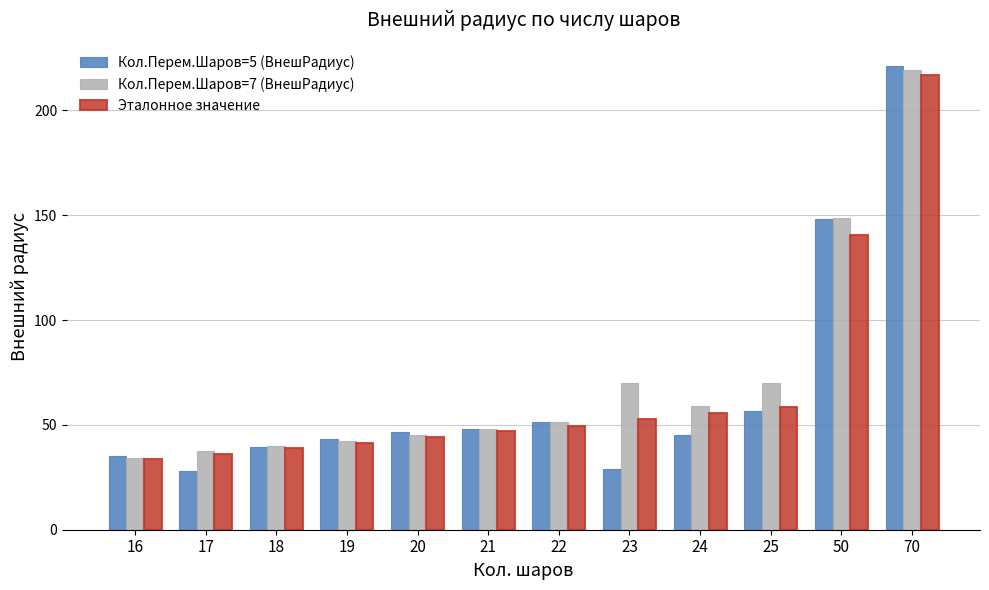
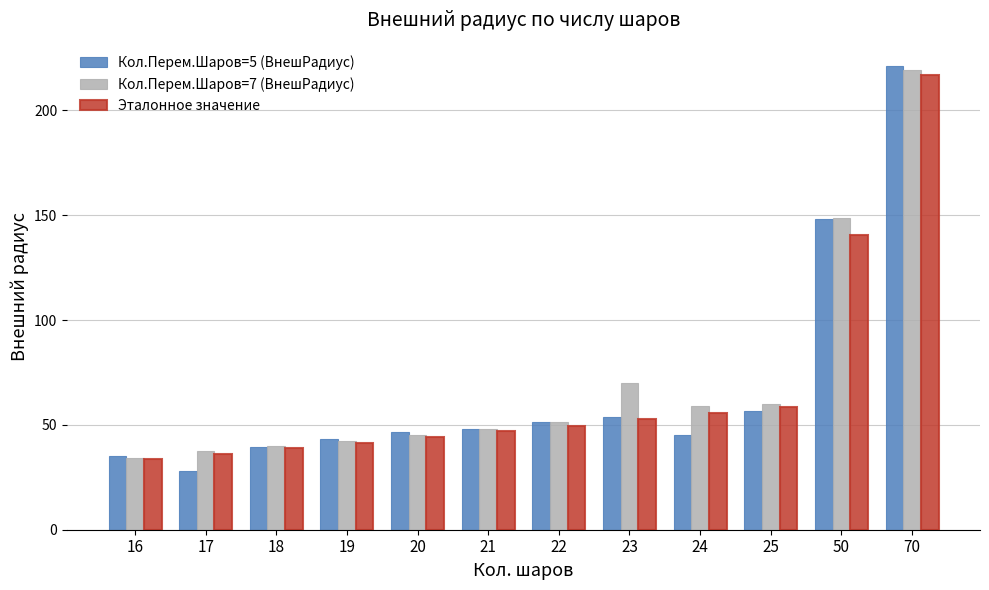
Кол.Перем.Шаров=5 (ВнешРадиус), 23: 29 -> 54
Кол.Перем.Шаров=7 (ВнешРадиус), 25: 70 -> 60
